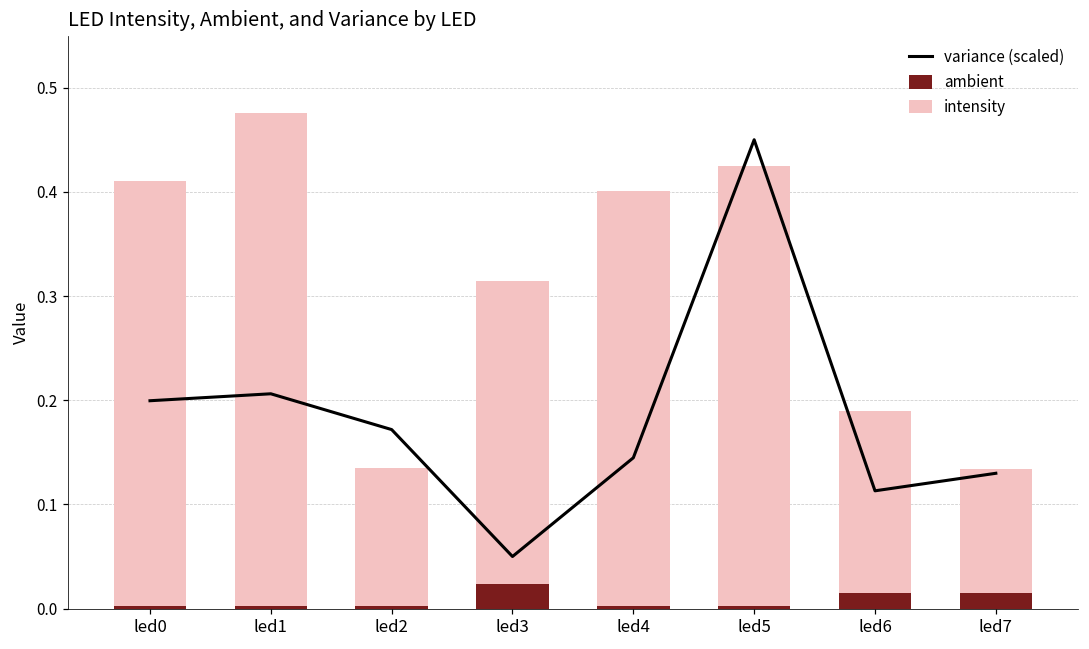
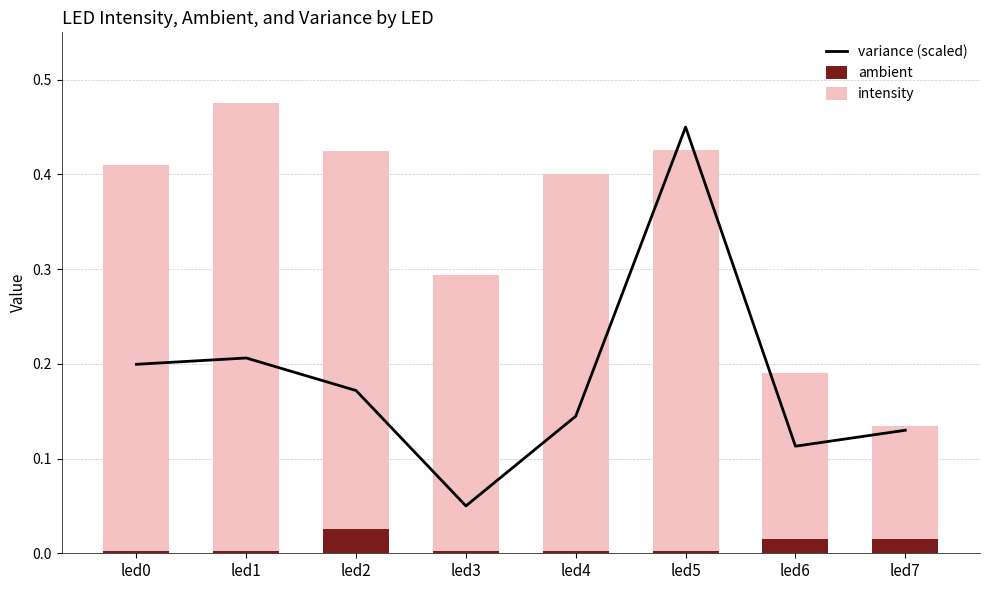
ambient, led2: 0.00 -> 0.03
intensity, led2: 0.13 -> 0.40
ambient, led3: 0.02 -> 0.00
